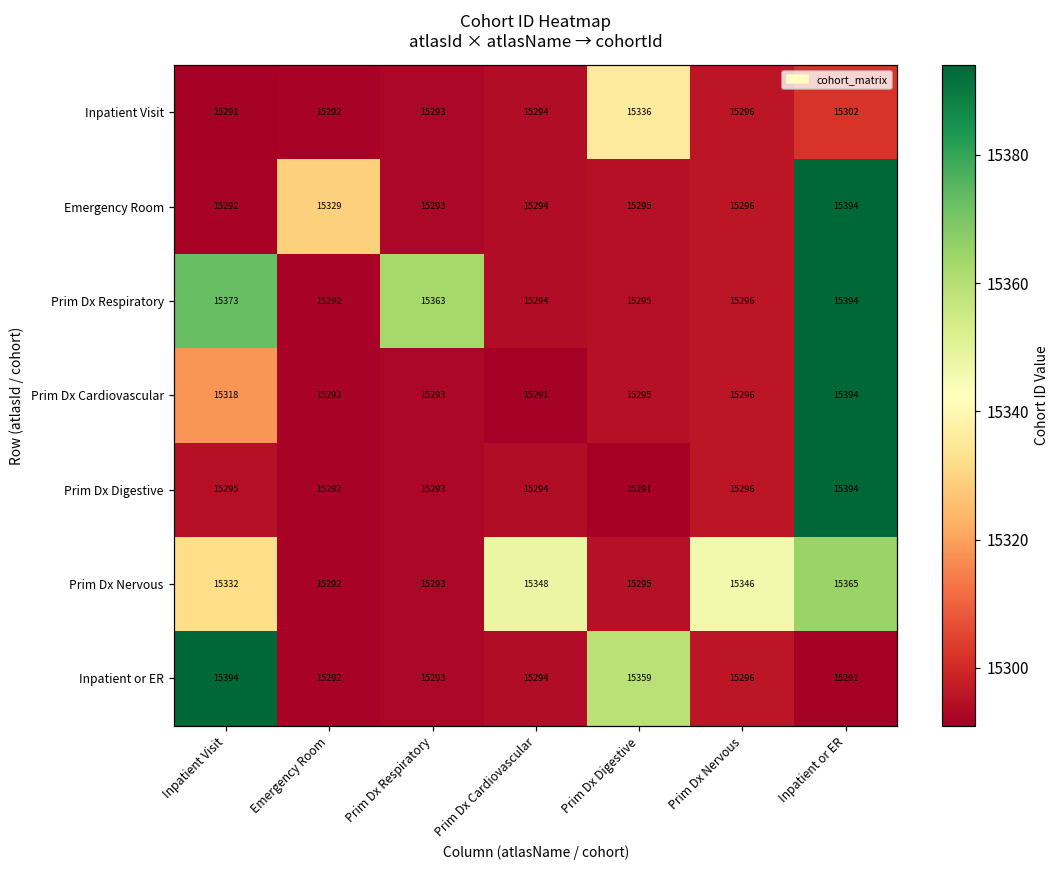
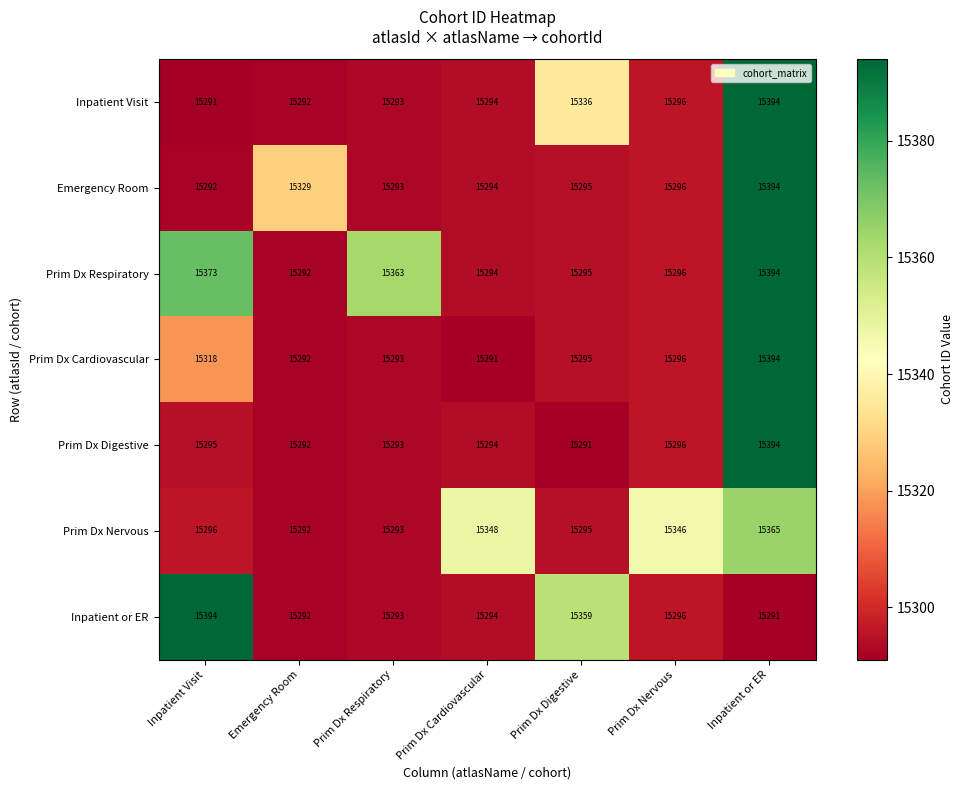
Inpatient Visit, Inpatient or ER: 15302 -> 15394
Prim Dx Nervous, Inpatient Visit: 15332 -> 15296
